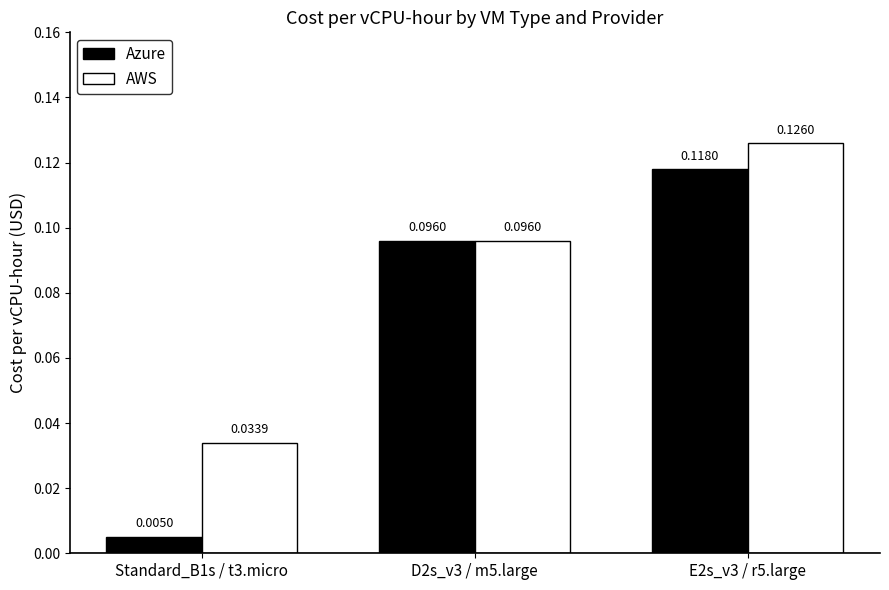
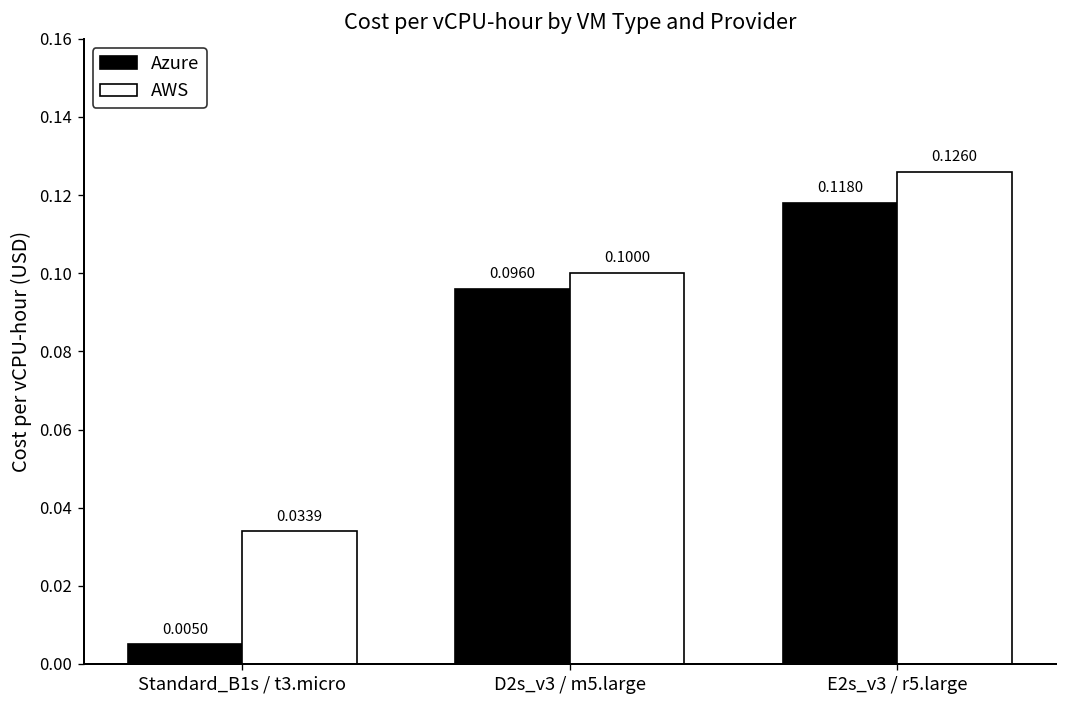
AWS, D2s_v3 / m5.large: 0.0960 -> 0.1000
